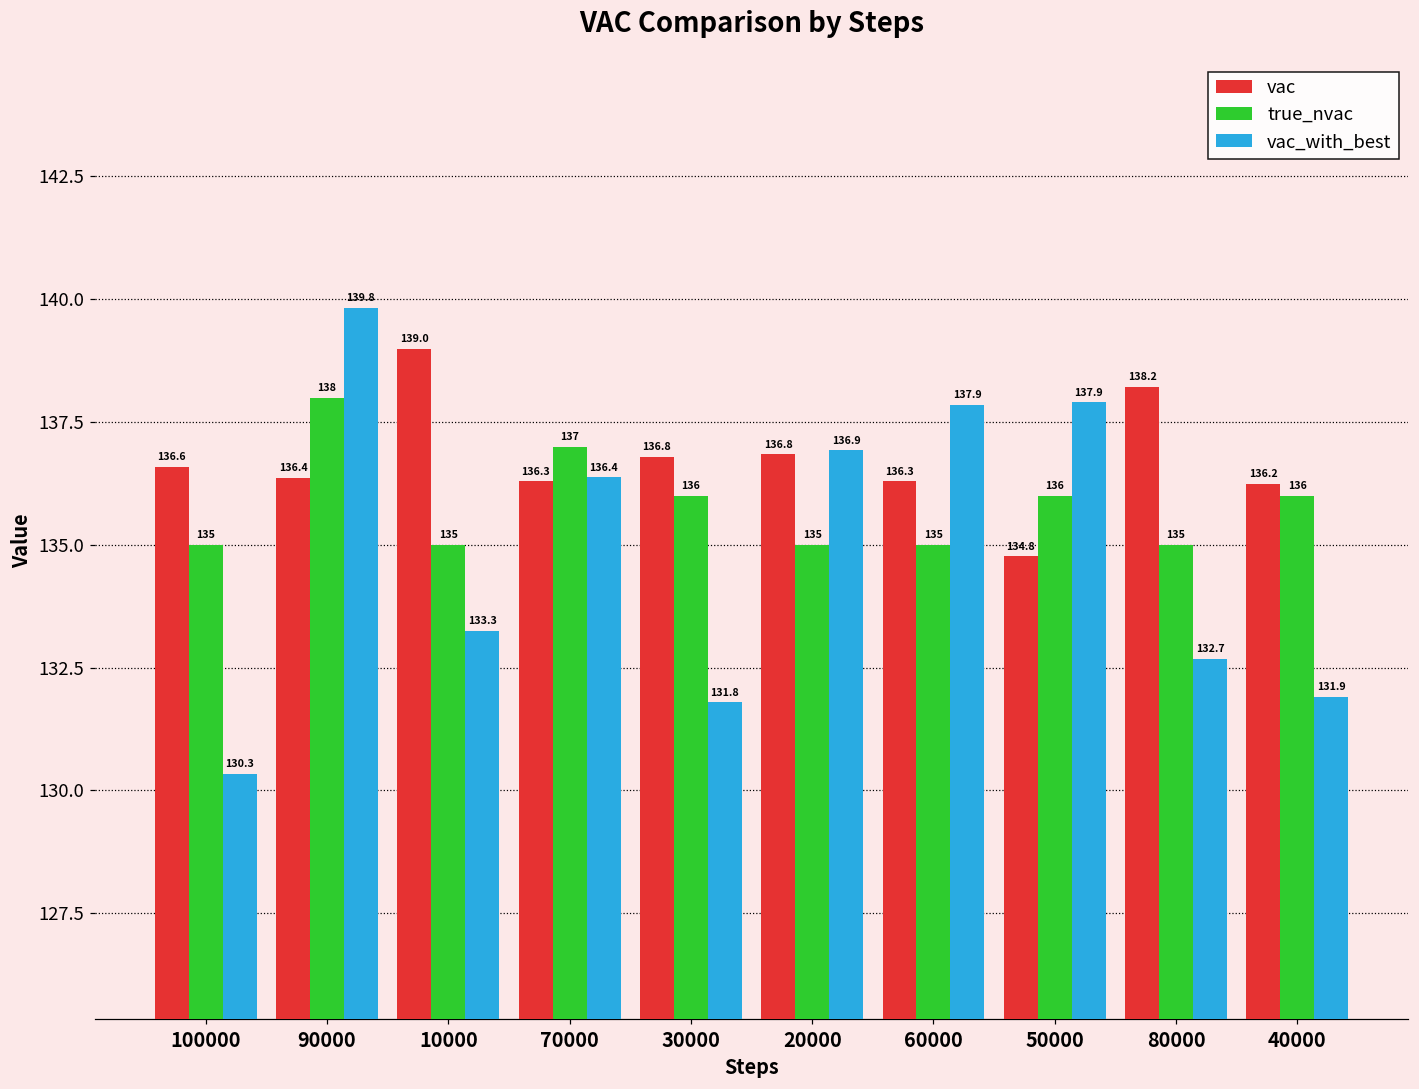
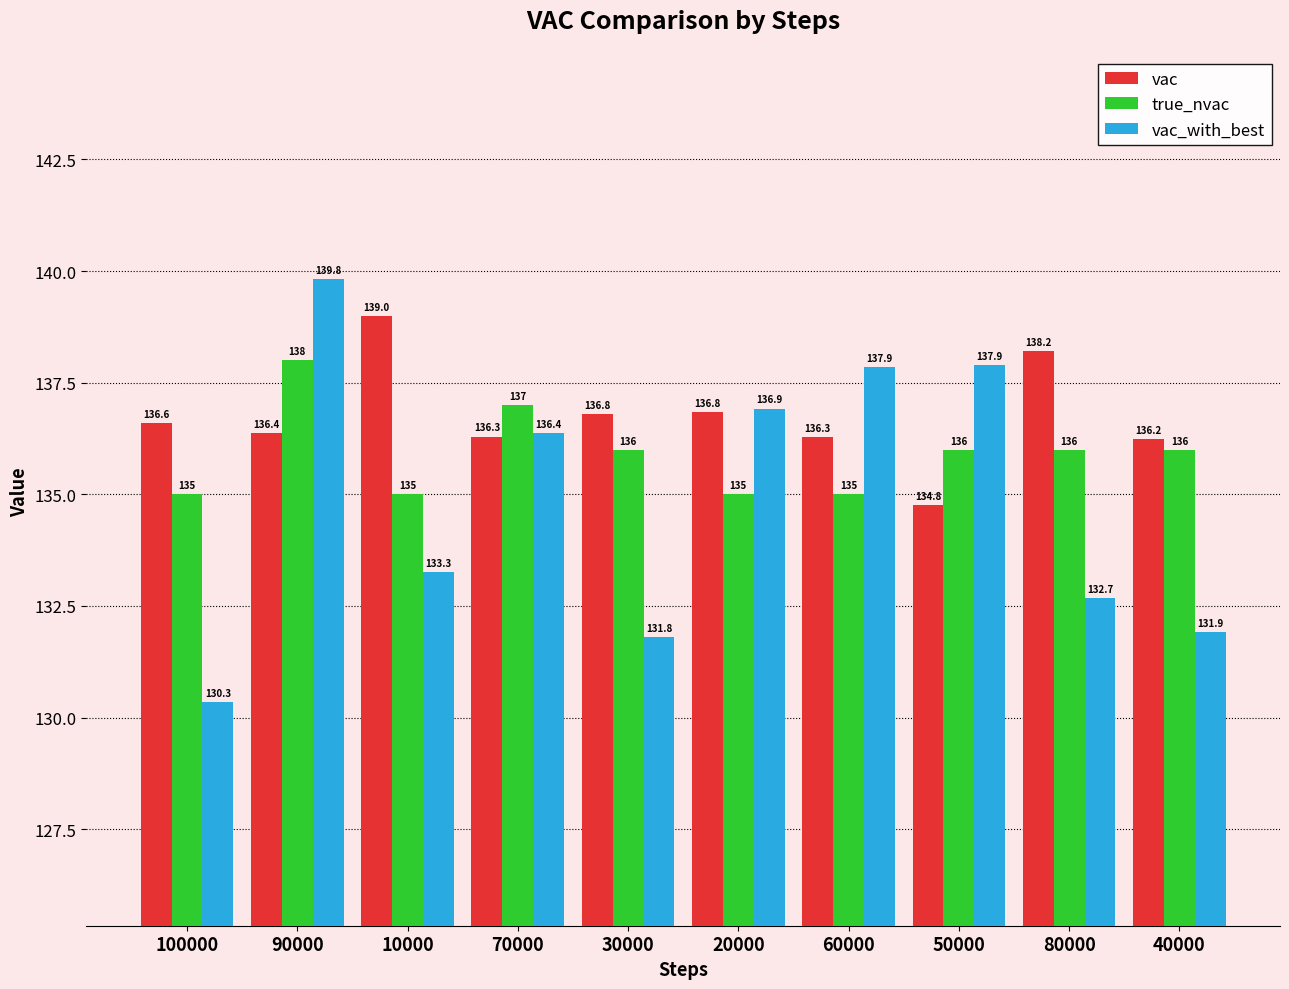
true_nvac, 80000: 135 -> 136
